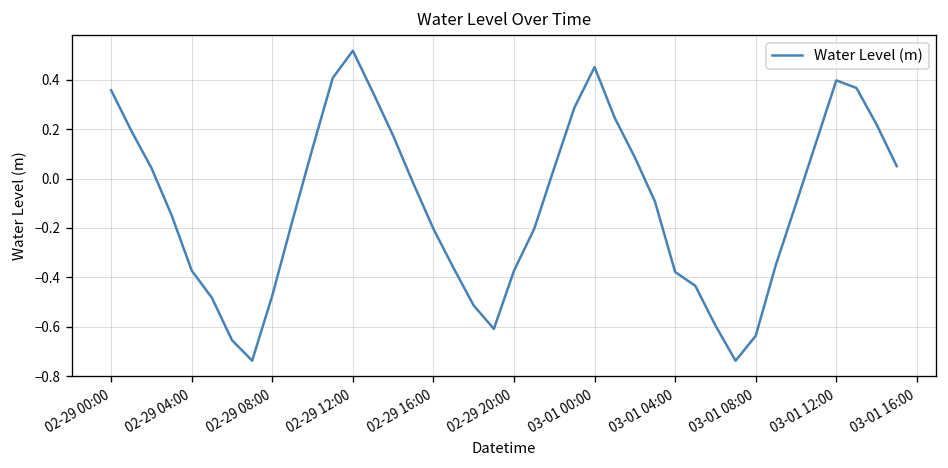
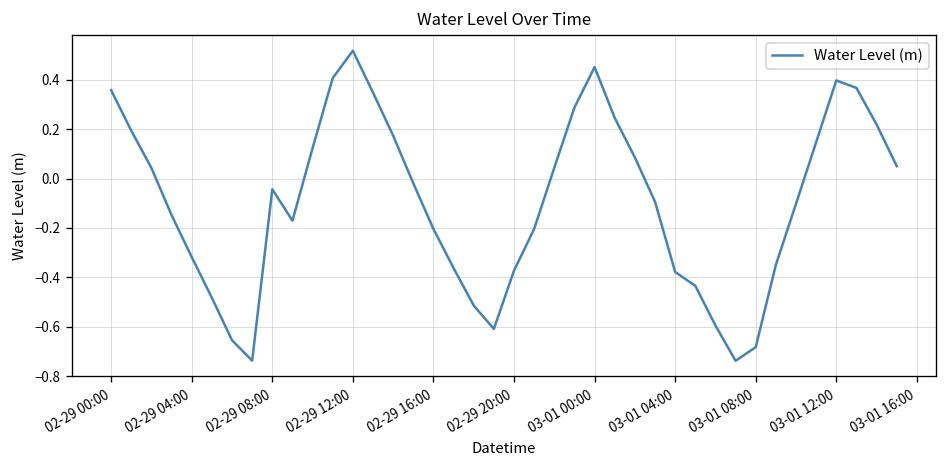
02-29 04:00: -0.37 -> -0.32
02-29 08:00: -0.47 -> -0.04
03-01 08:00: -0.64 -> -0.68
